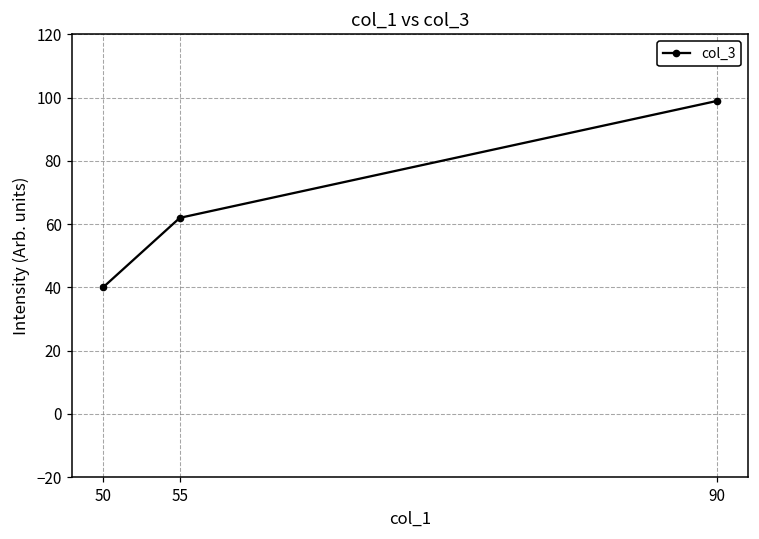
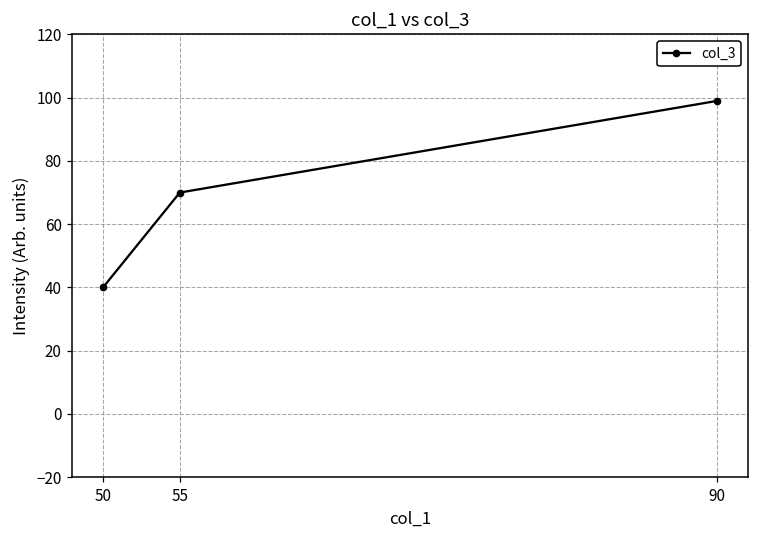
55: 62 -> 70
